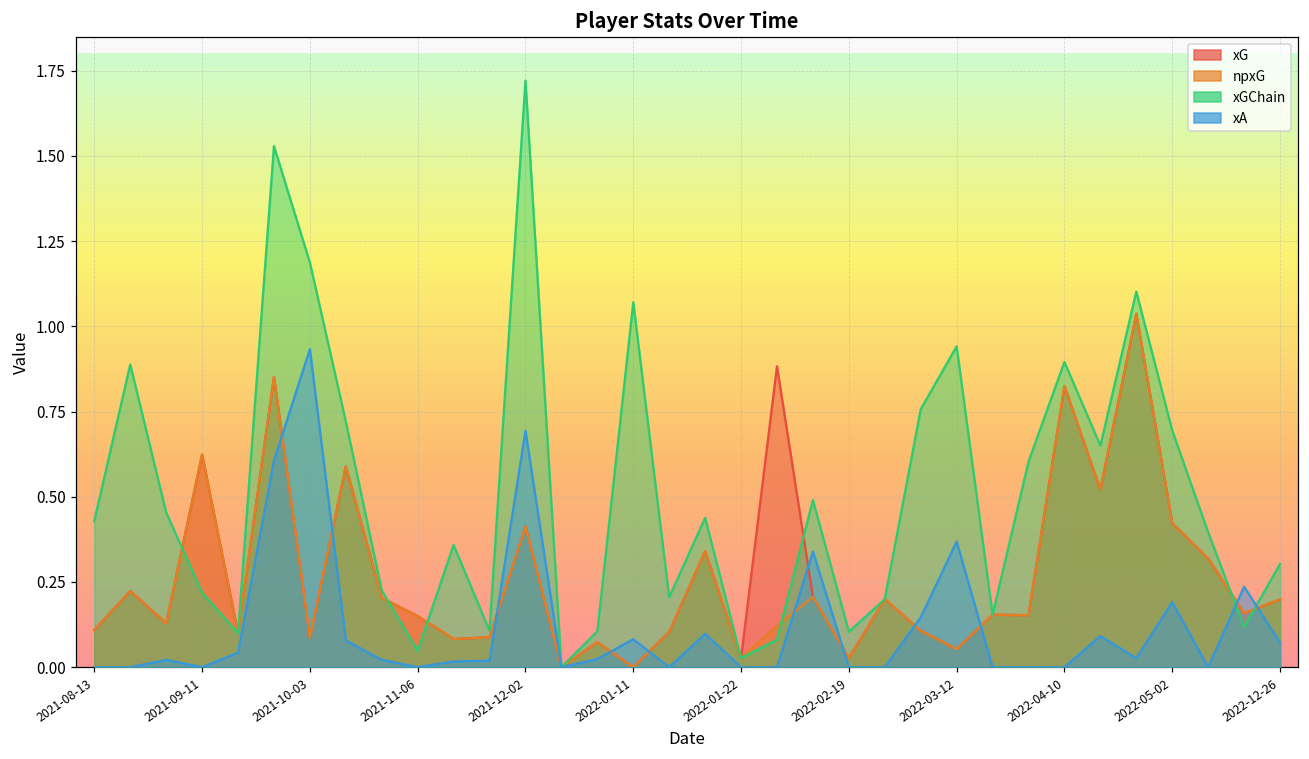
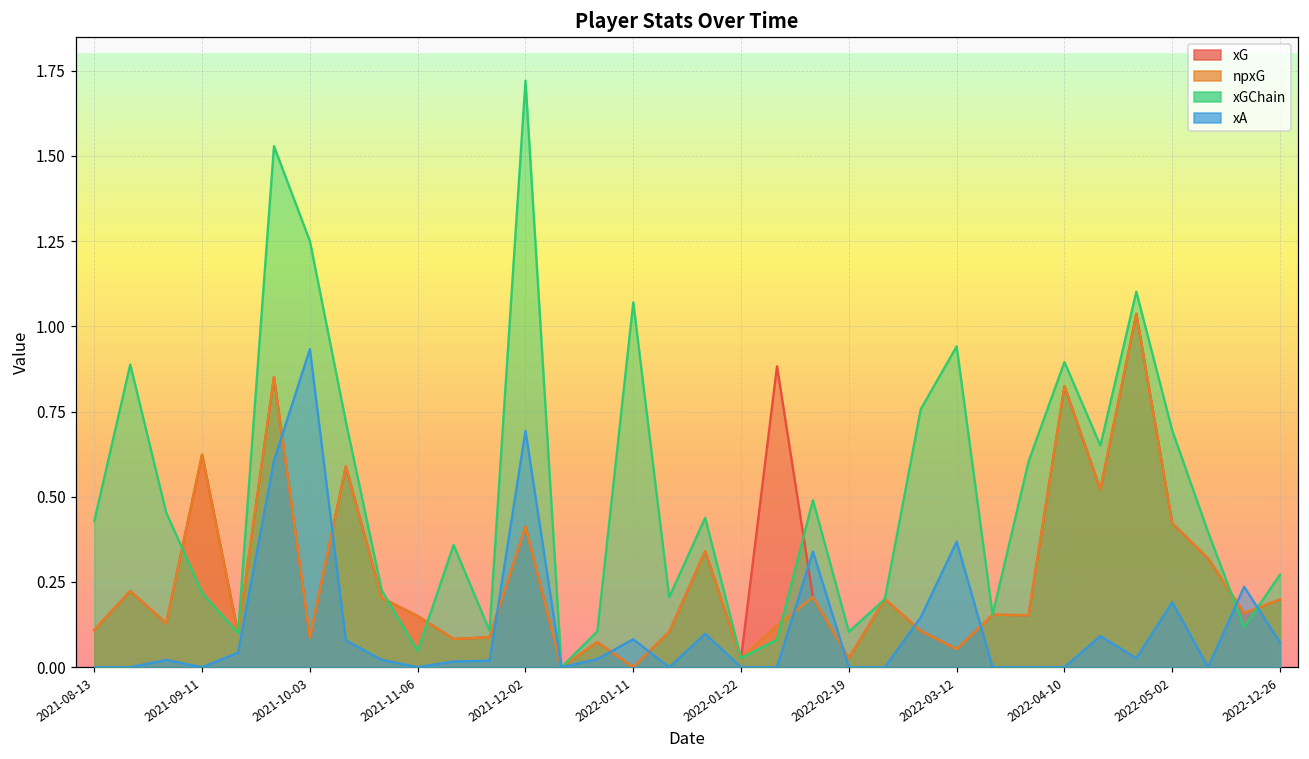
xGChain, 2021-10-03: 1.19 -> 1.25
xGChain, 2022-12-26: 0.30 -> 0.27
